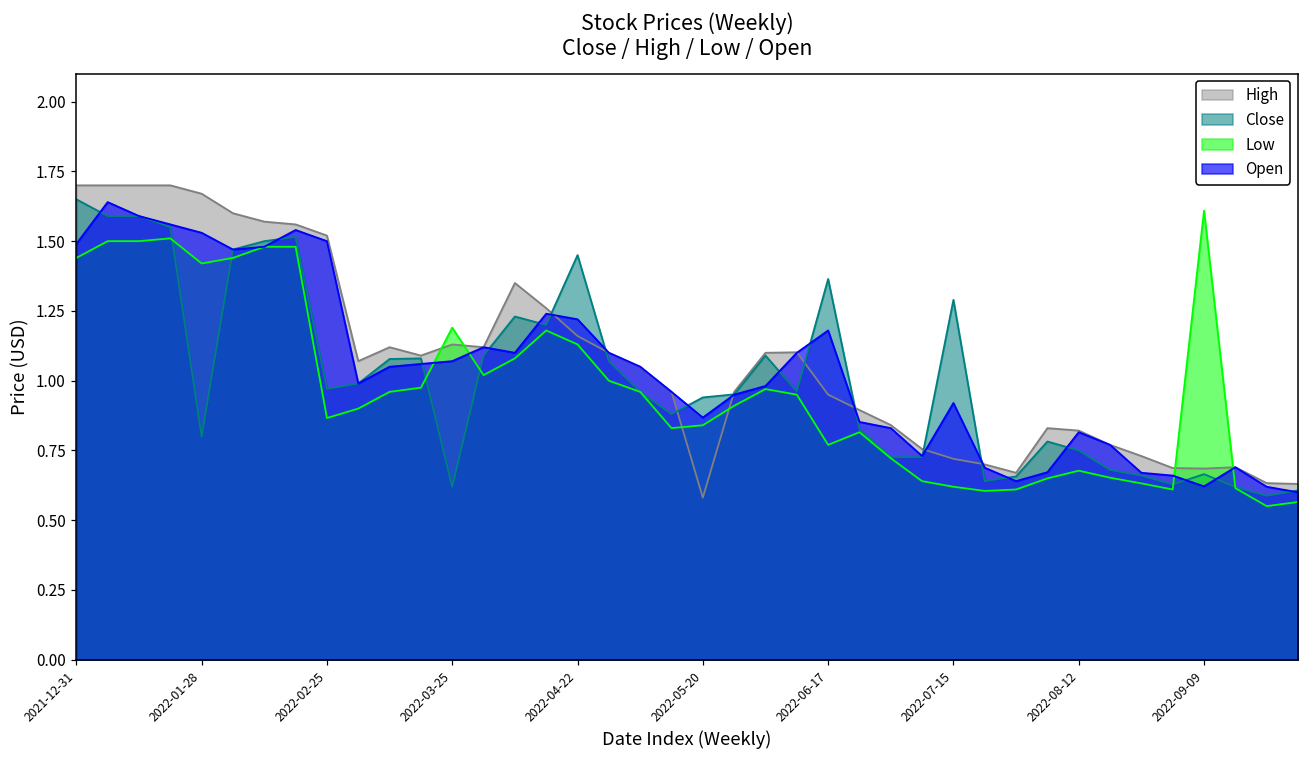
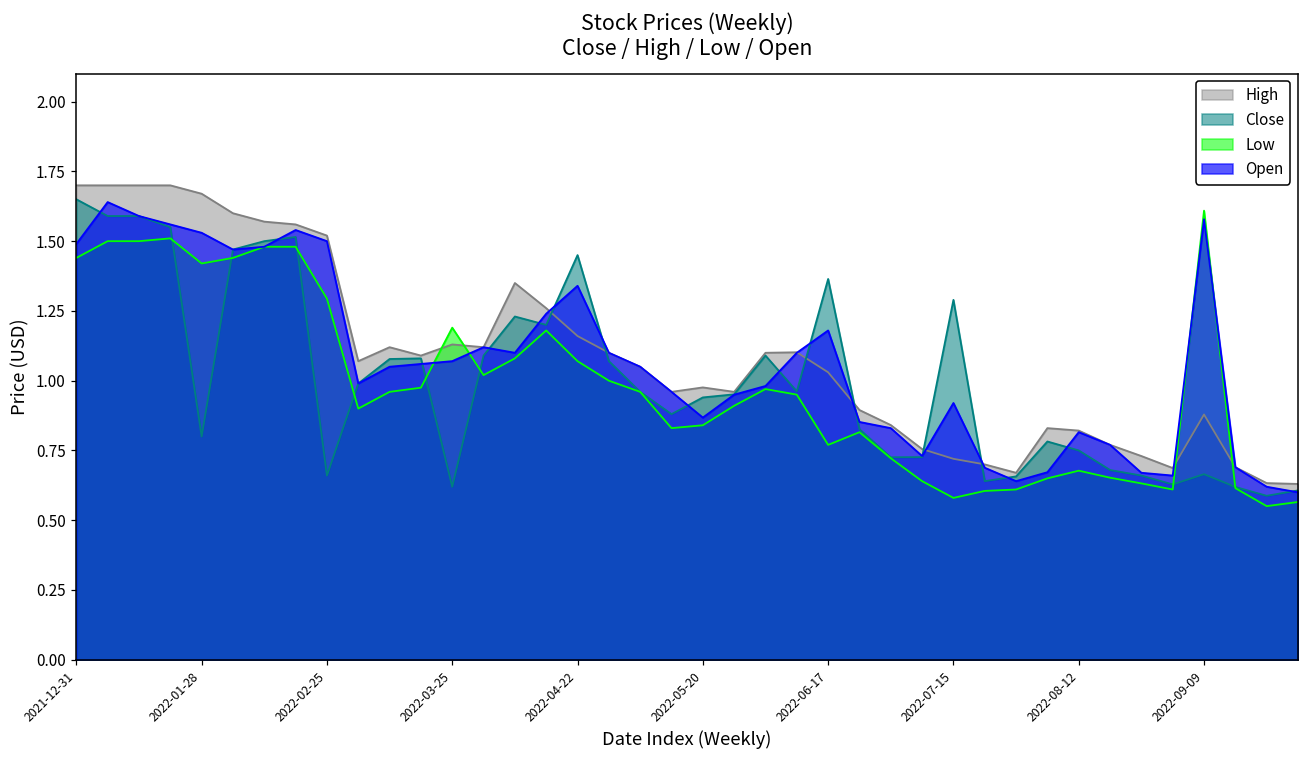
Close, 2022-02-25: 0.97 -> 0.66
Low, 2022-02-25: 0.87 -> 1.29
Low, 2022-04-22: 1.13 -> 1.07
Open, 2022-04-22: 1.22 -> 1.34
High, 2022-05-20: 0.58 -> 0.98
High, 2022-06-17: 0.95 -> 1.03
Low, 2022-07-15: 0.62 -> 0.58
High, 2022-09-09: 0.69 -> 0.88
Open, 2022-09-09: 0.62 -> 1.58
